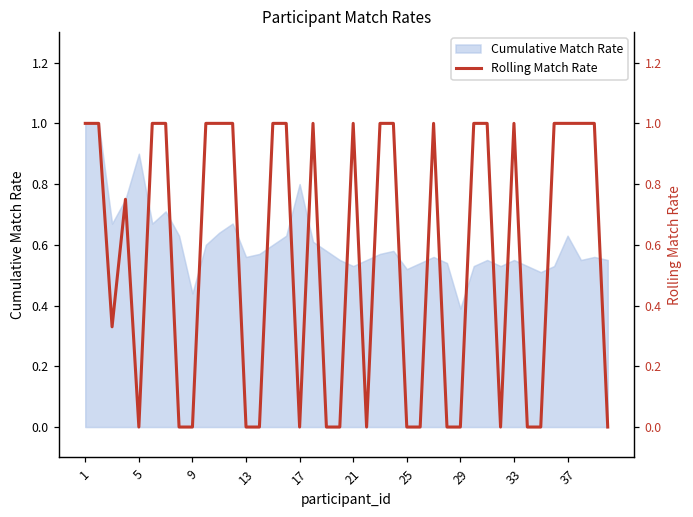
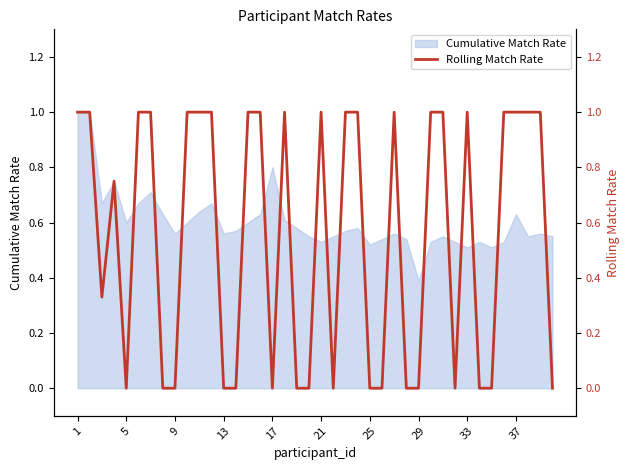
Cumulative Match Rate, 5: 0.9 -> 0.6
Cumulative Match Rate, 9: 0.44 -> 0.56
Cumulative Match Rate, 33: 0.55 -> 0.51
